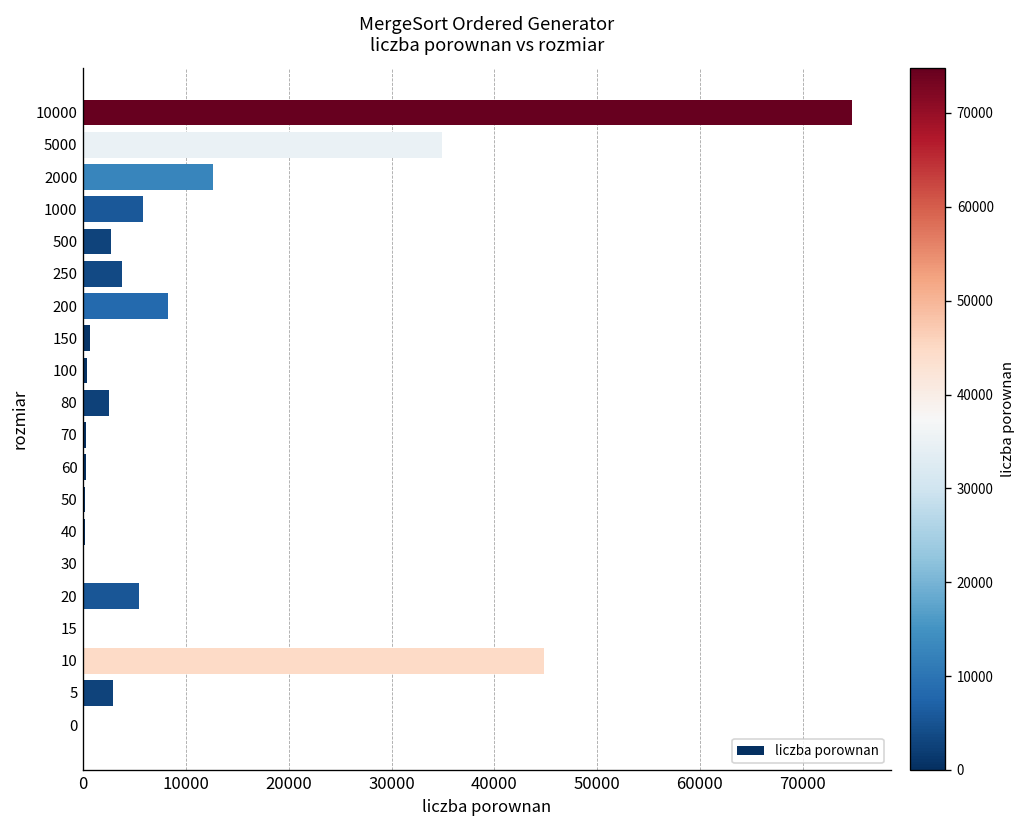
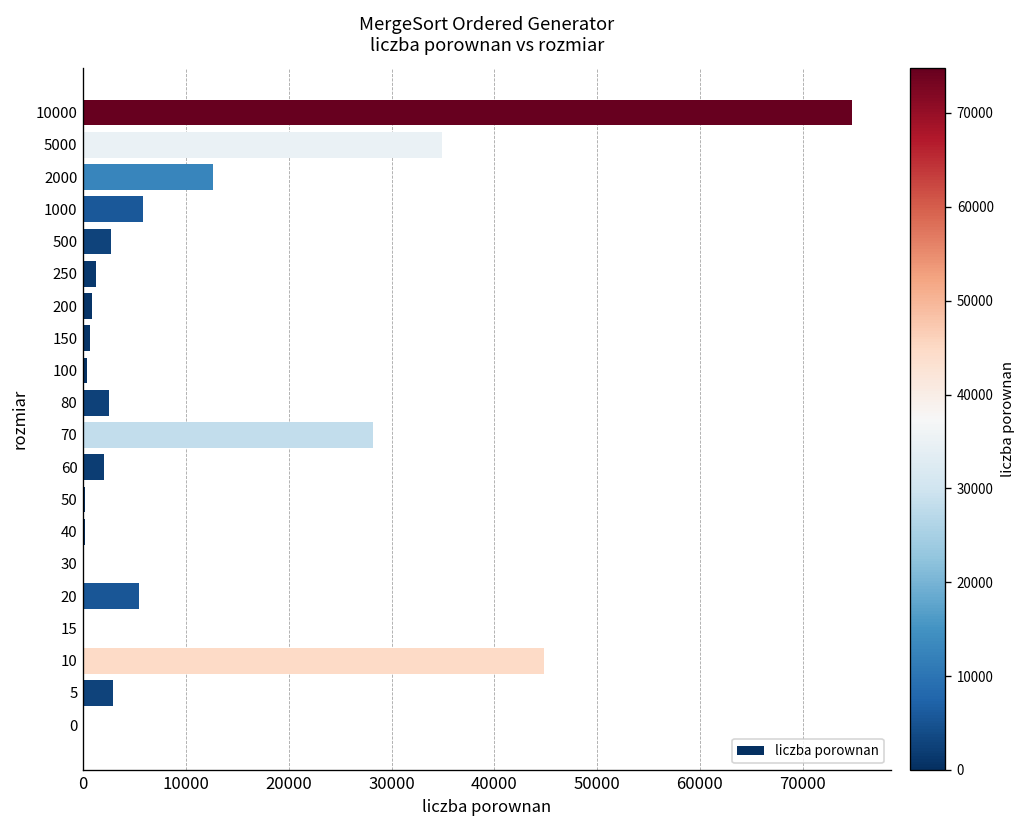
250: 4000 -> 1000
200: 8000 -> 1000
70: 0 -> 28000
60: 0 -> 2000
